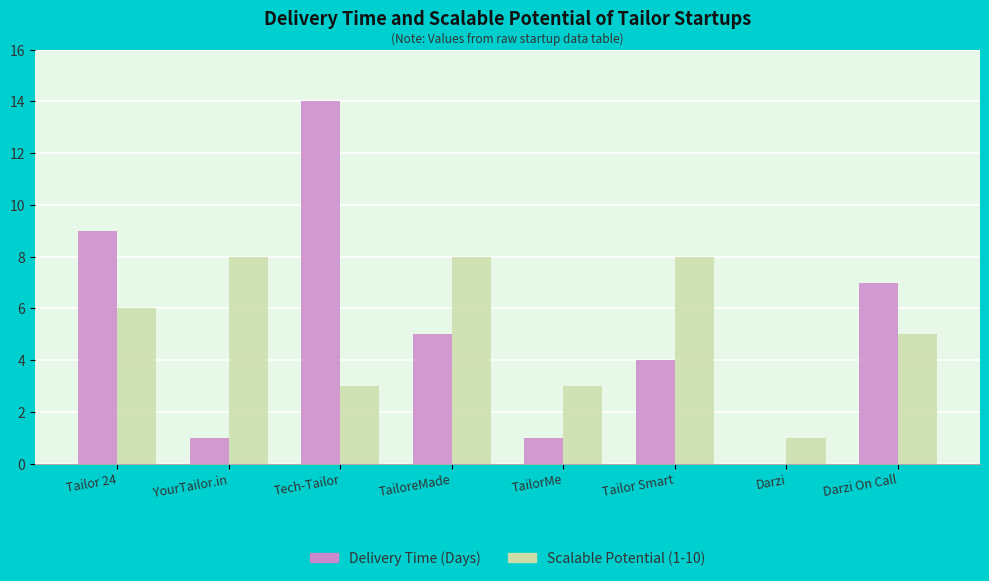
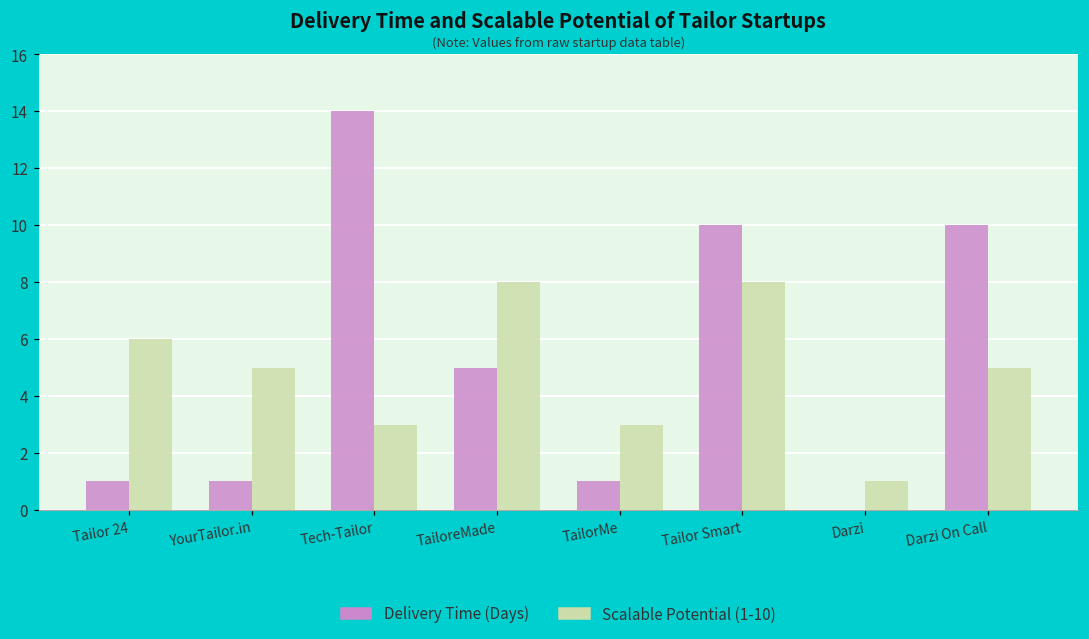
Delivery Time (Days), Tailor 24: 9 -> 1
Scalable Potential (1-10), YourTailor.in: 8 -> 5
Delivery Time (Days), Tailor Smart: 4 -> 10
Delivery Time (Days), Darzi On Call: 7 -> 10
